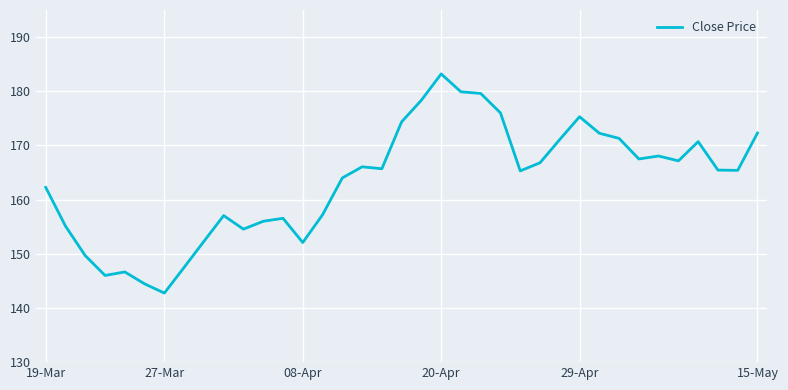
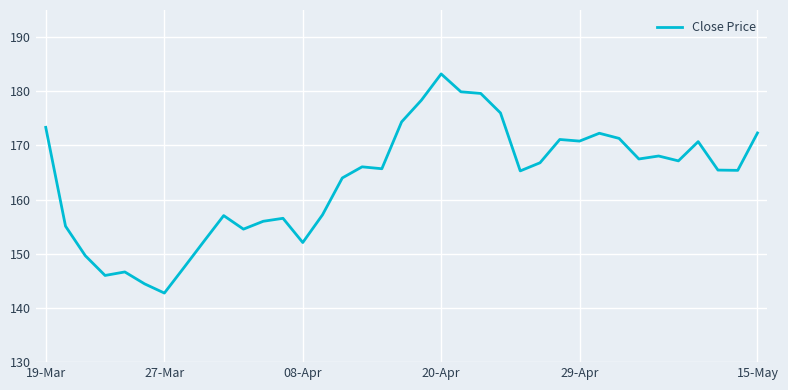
19-Mar: 162 -> 173
29-Apr: 175 -> 171
